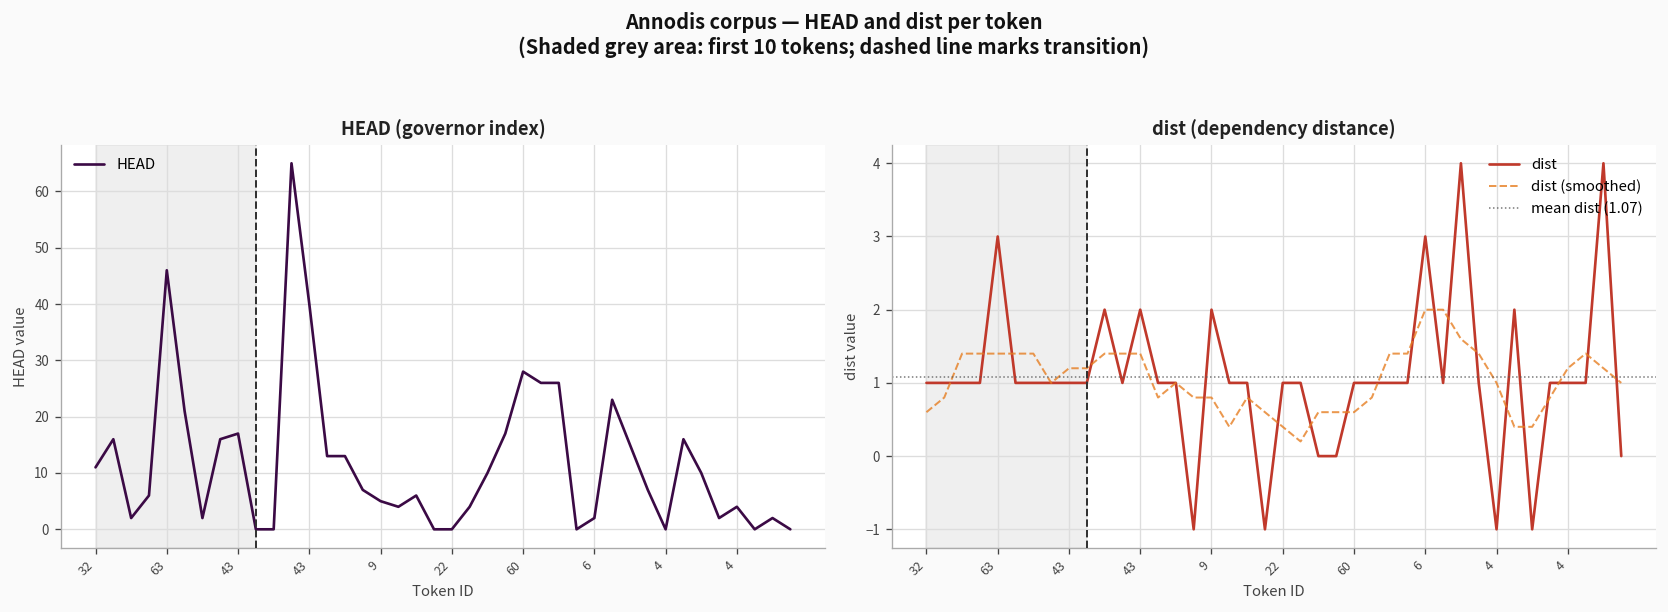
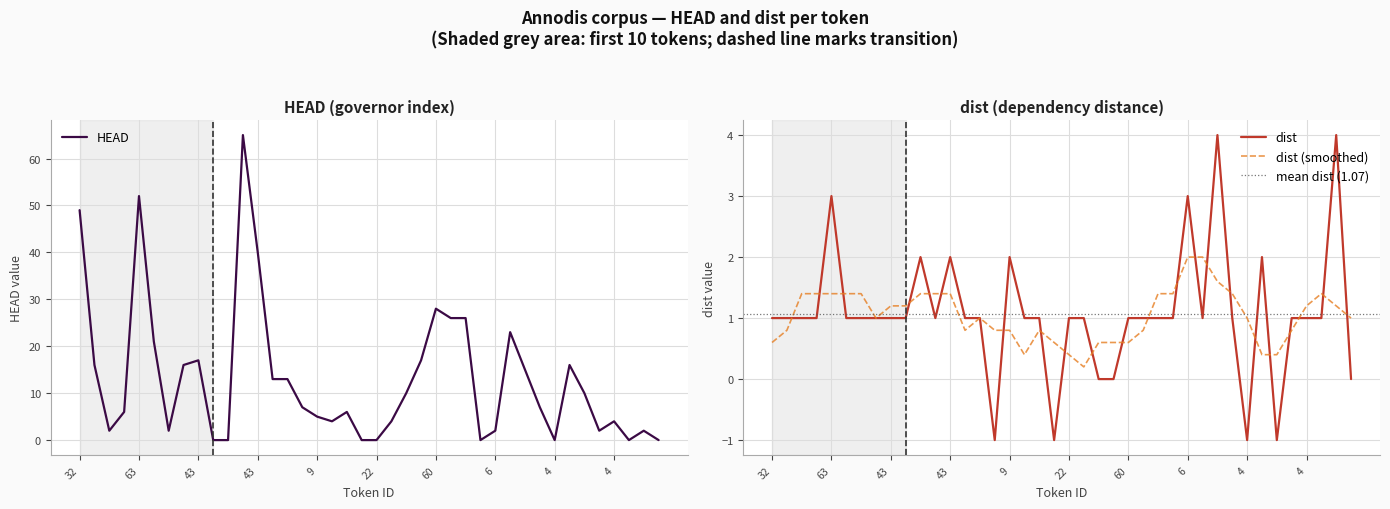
HEAD (governor index), 32: 11 -> 49
HEAD (governor index), 63: 46 -> 52
